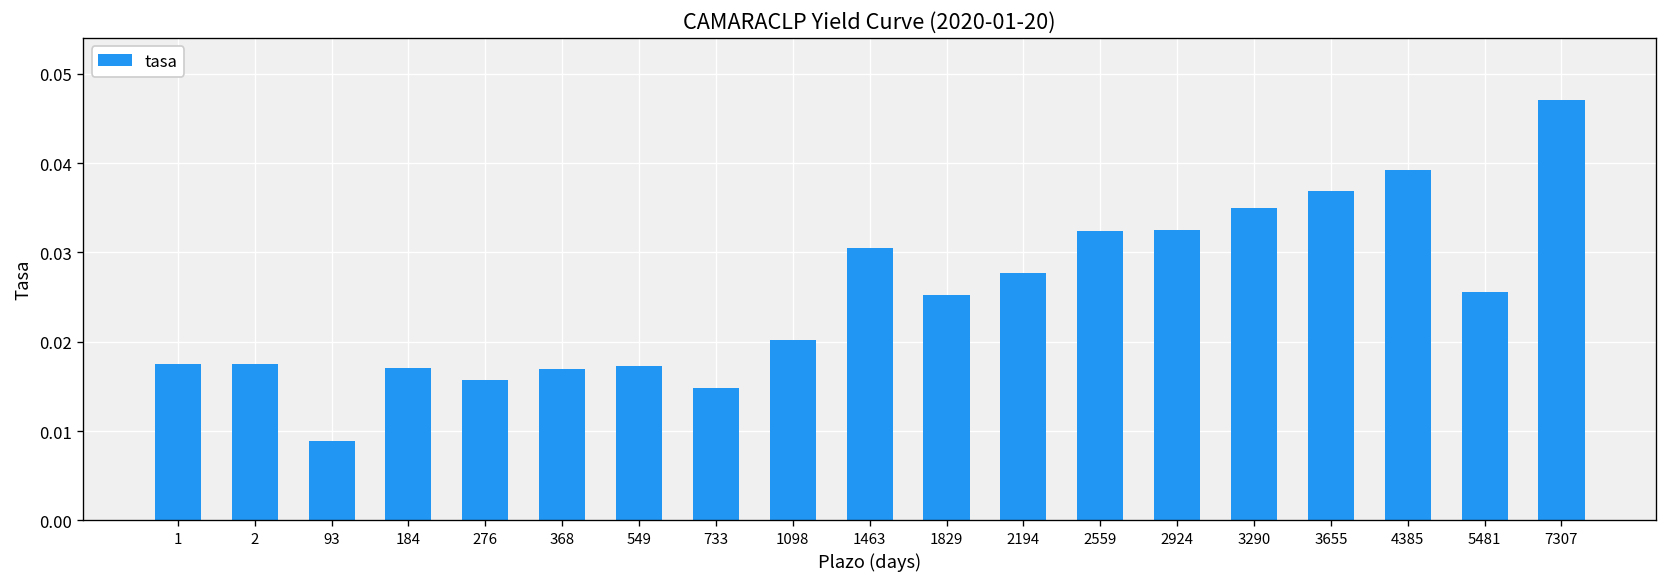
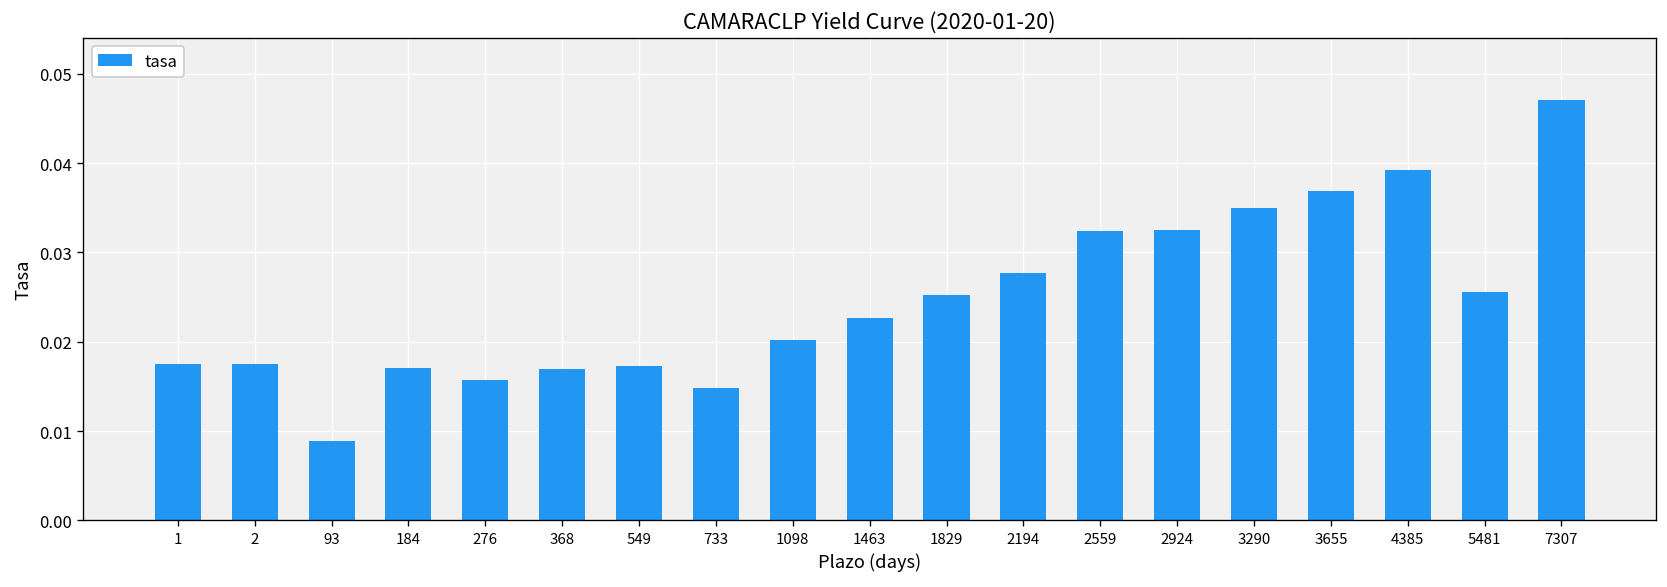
1463: 0.030 -> 0.023
